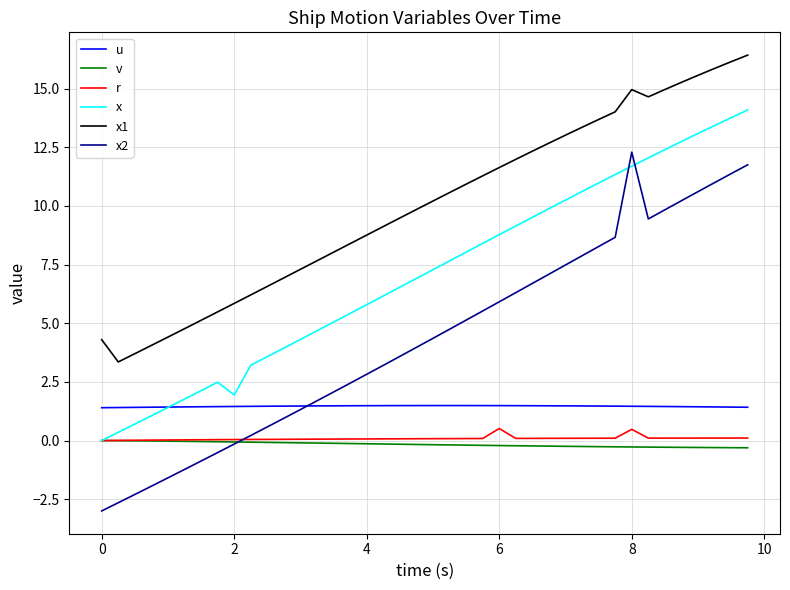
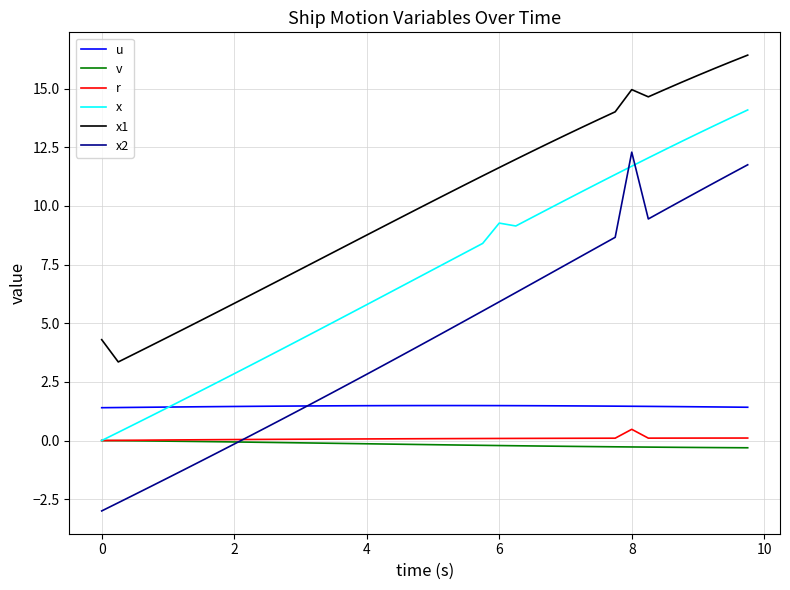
x, 2: 1.9 -> 2.8
r, 6: 0.5 -> 0.1
x, 6: 8.8 -> 9.3
